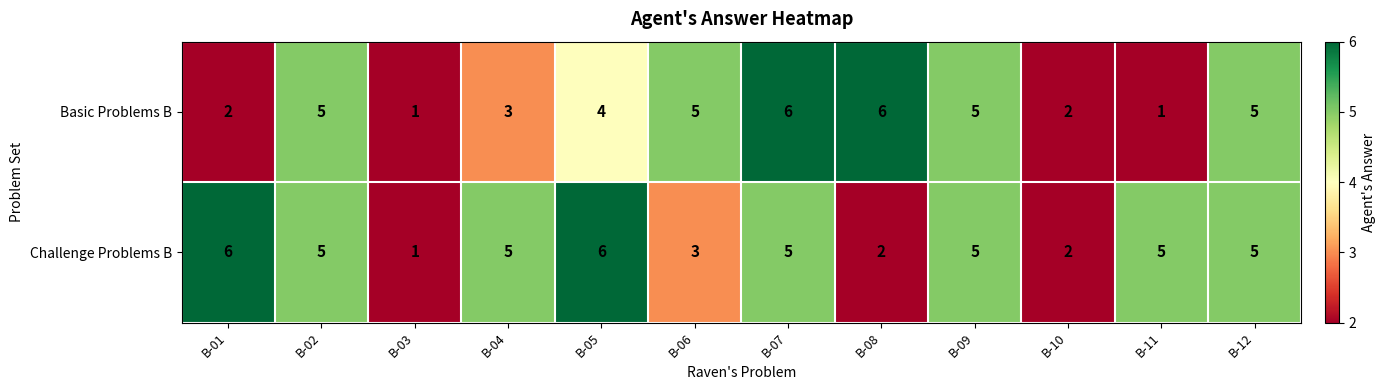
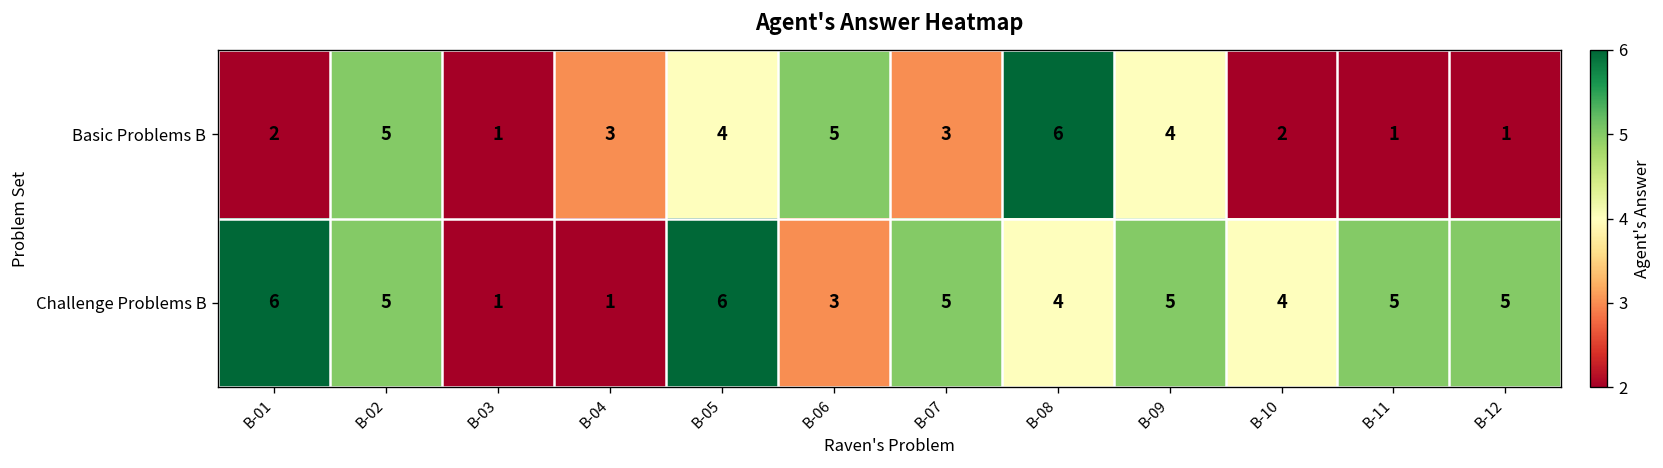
Basic Problems B, B-07: 6 -> 3
Basic Problems B, B-09: 5 -> 4
Basic Problems B, B-12: 5 -> 1
Challenge Problems B, B-04: 5 -> 1
Challenge Problems B, B-08: 2 -> 4
Challenge Problems B, B-10: 2 -> 4
